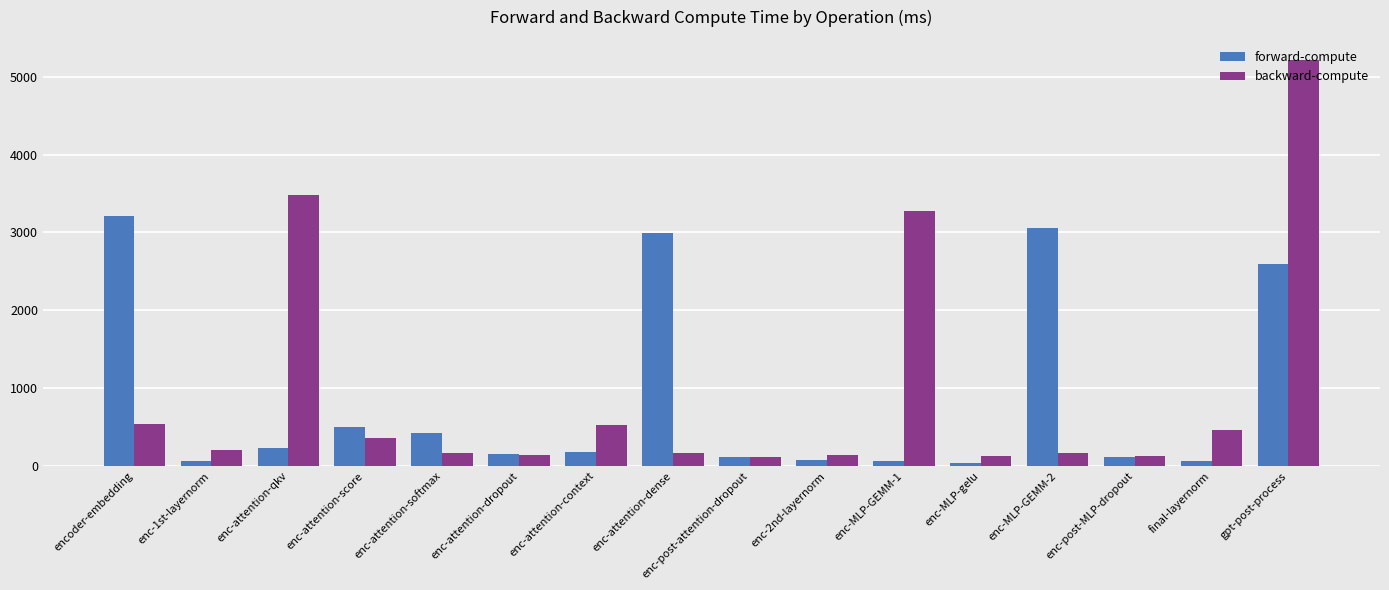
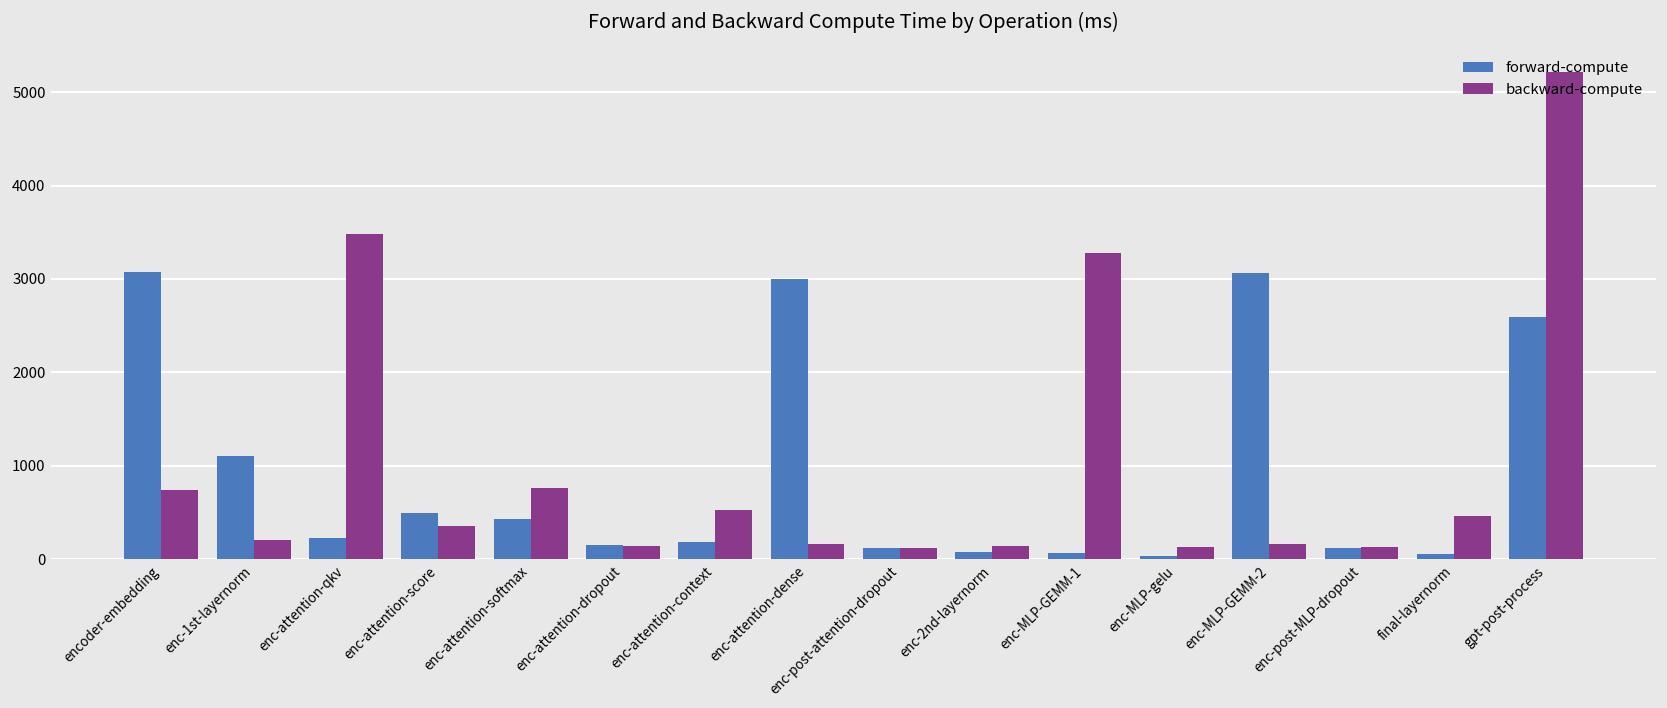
forward-compute, encoder-embedding: 3200 -> 3100
backward-compute, encoder-embedding: 500 -> 700
forward-compute, enc-1st-layernorm: 100 -> 1100
backward-compute, enc-attention-softmax: 200 -> 800
